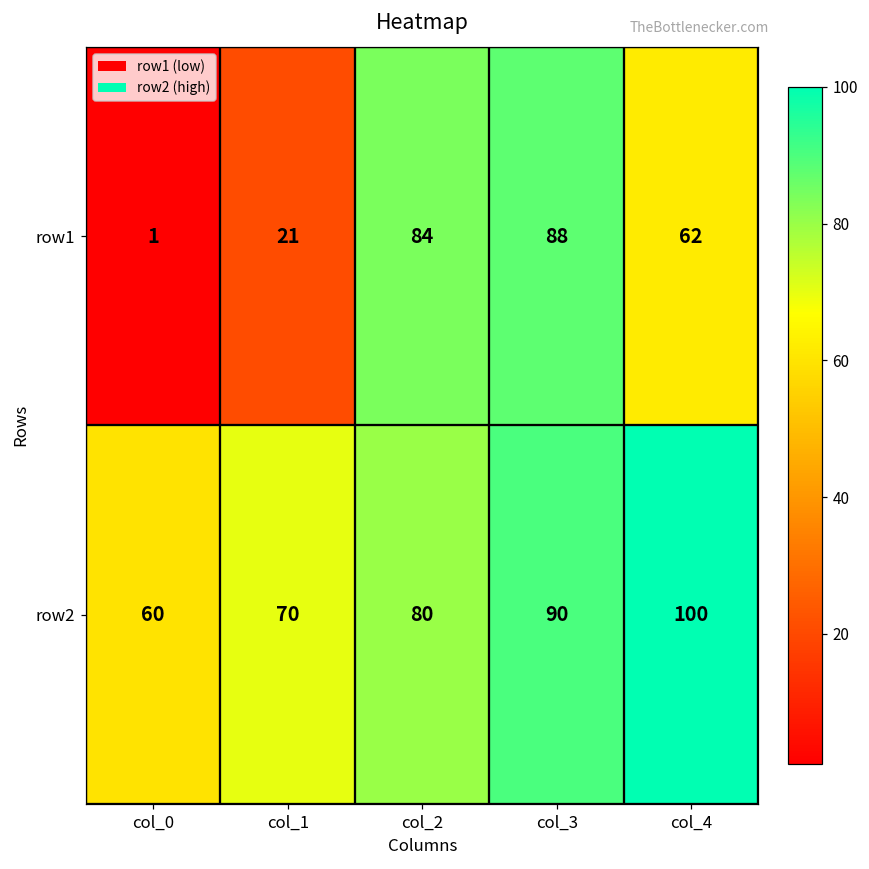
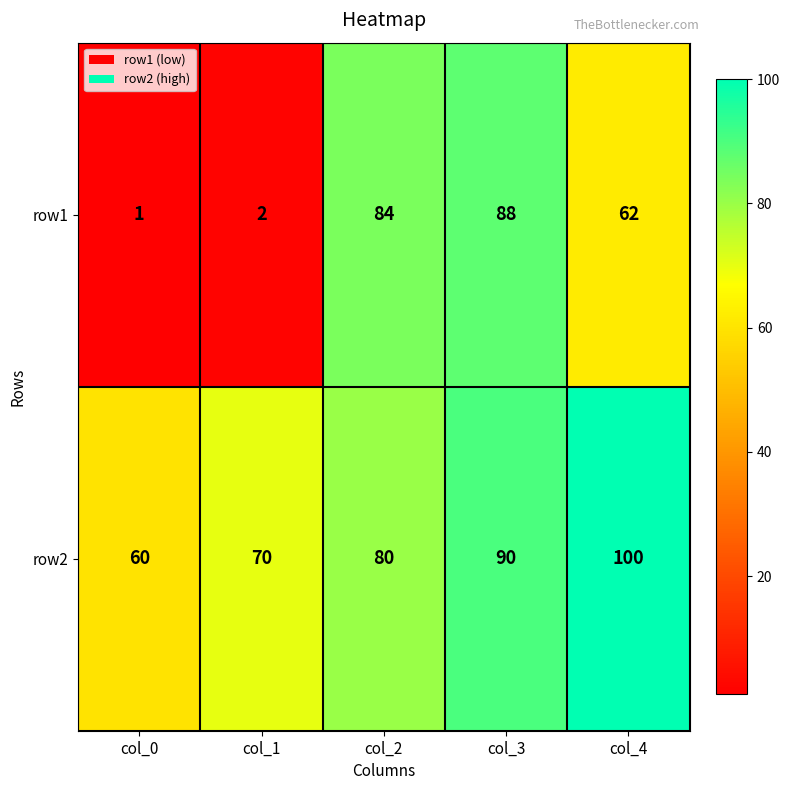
row1, col_1: 21 -> 2
